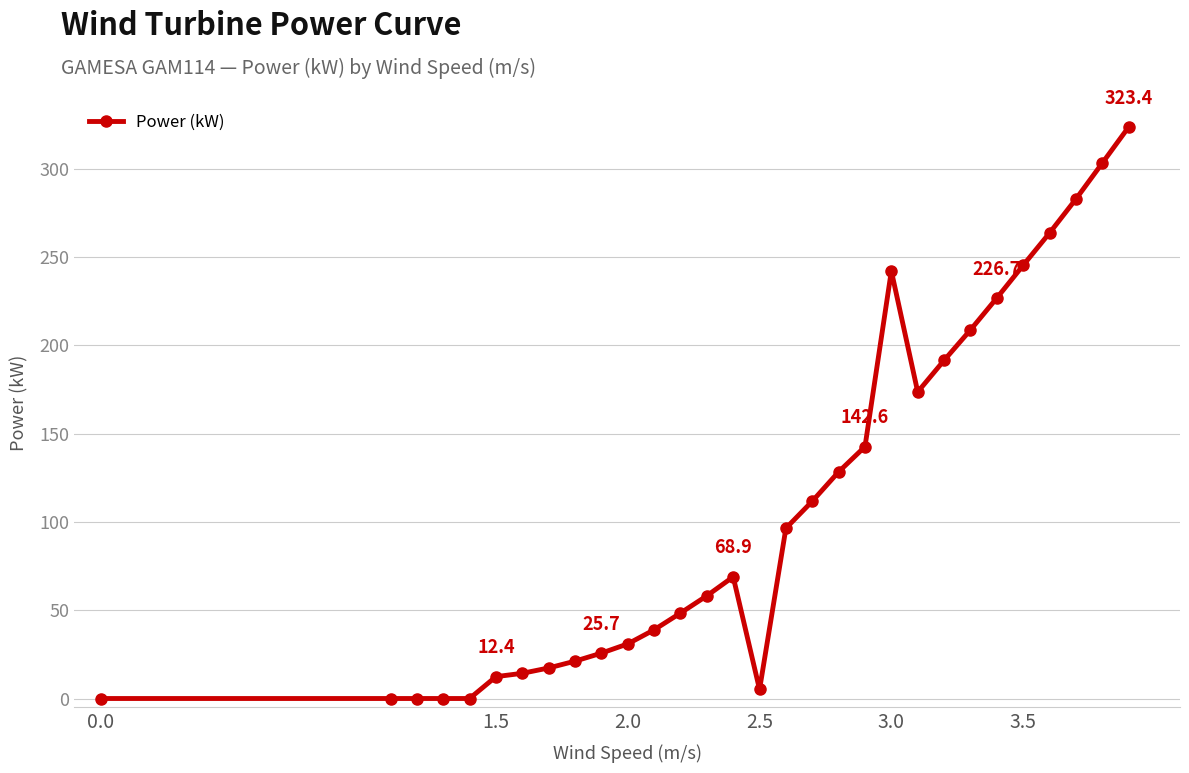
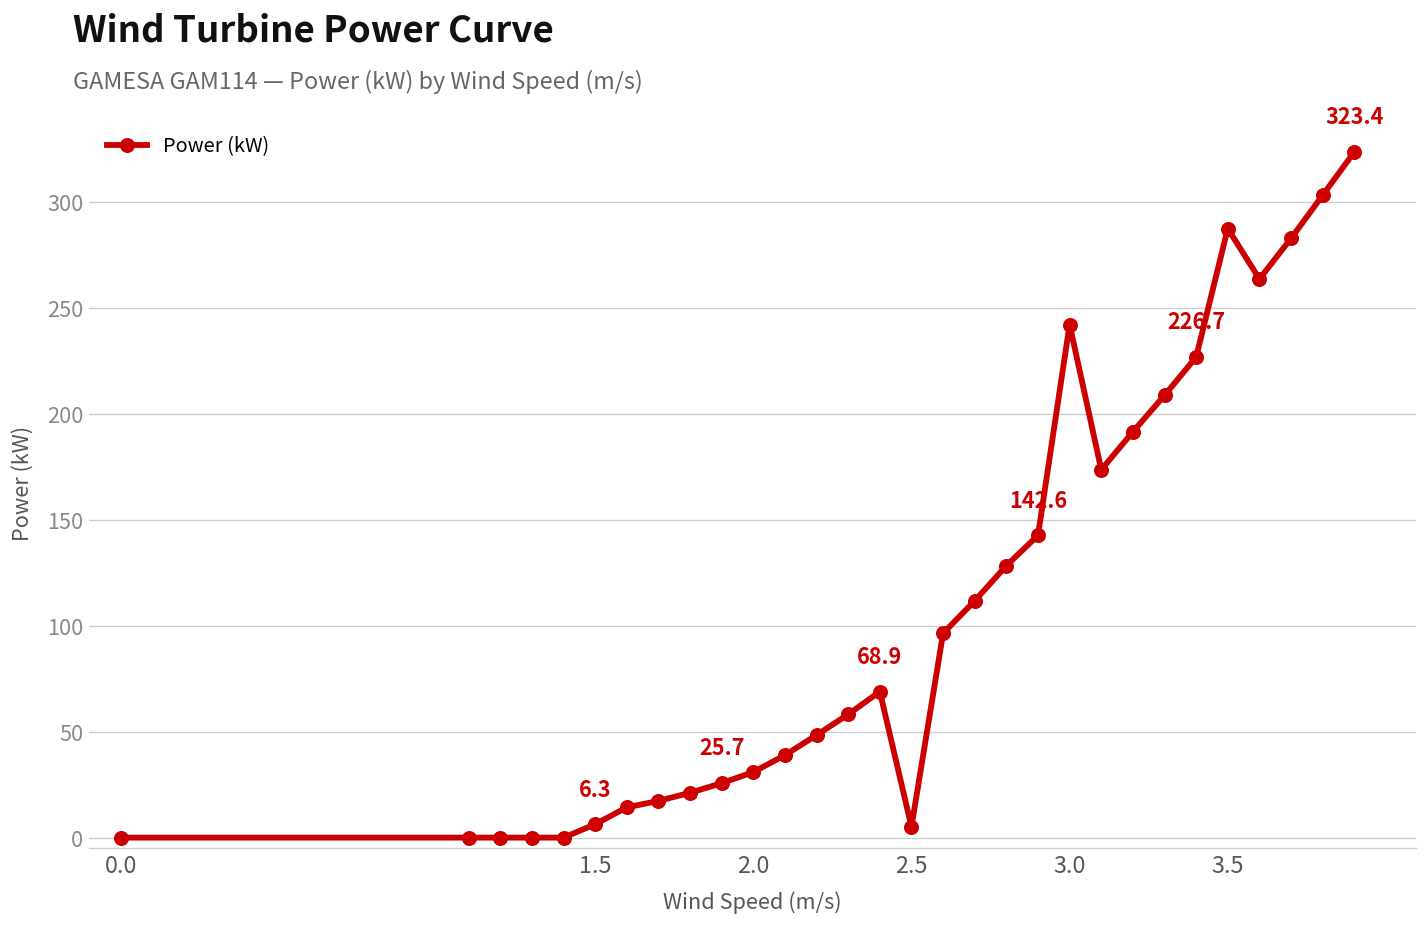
1.5: 12.4 -> 6.3
3.5: 245 -> 287
